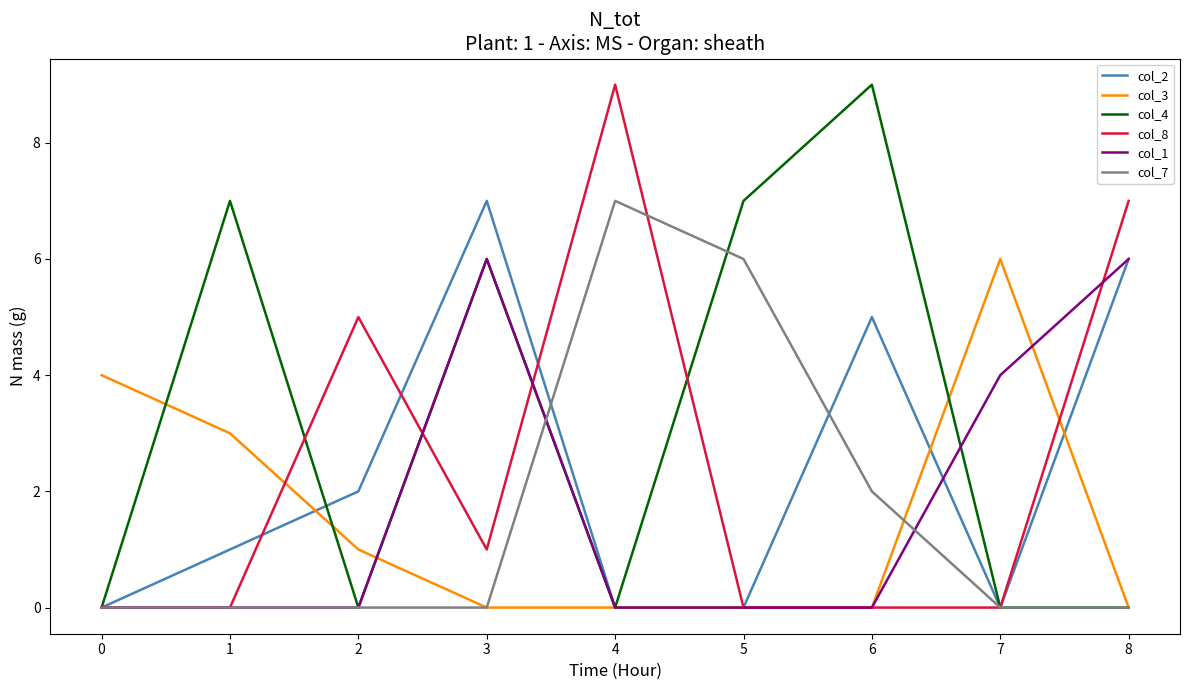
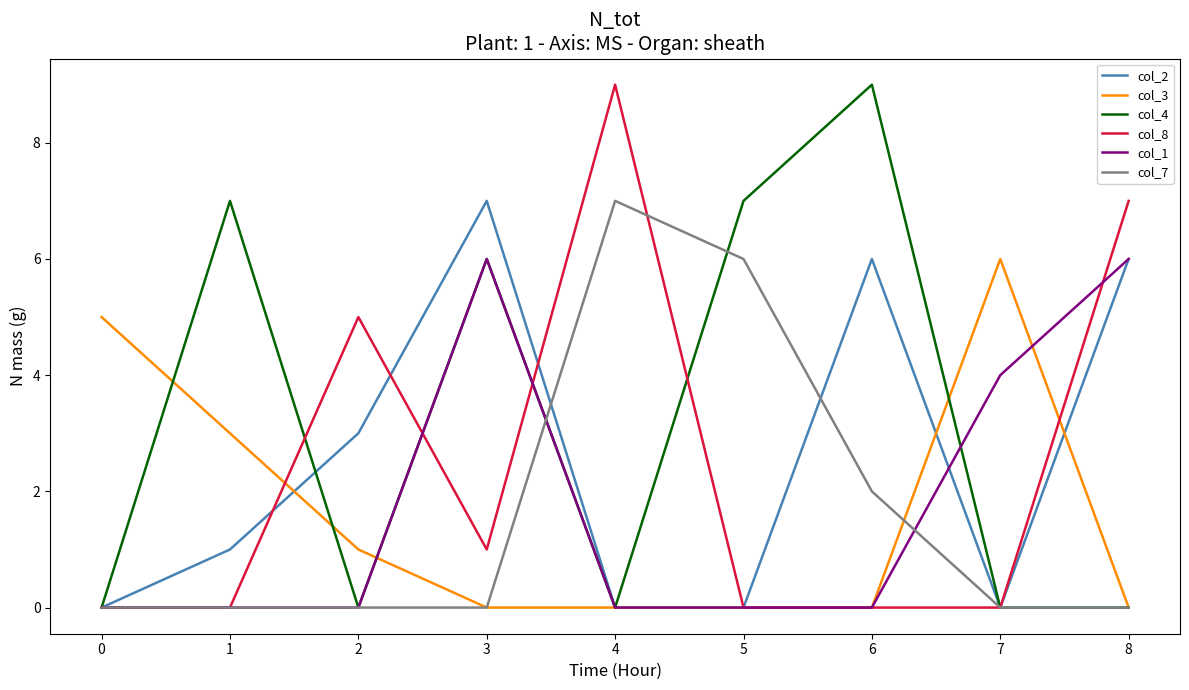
col_3, 0: 4 -> 5
col_2, 2: 2 -> 3
col_2, 6: 5 -> 6
